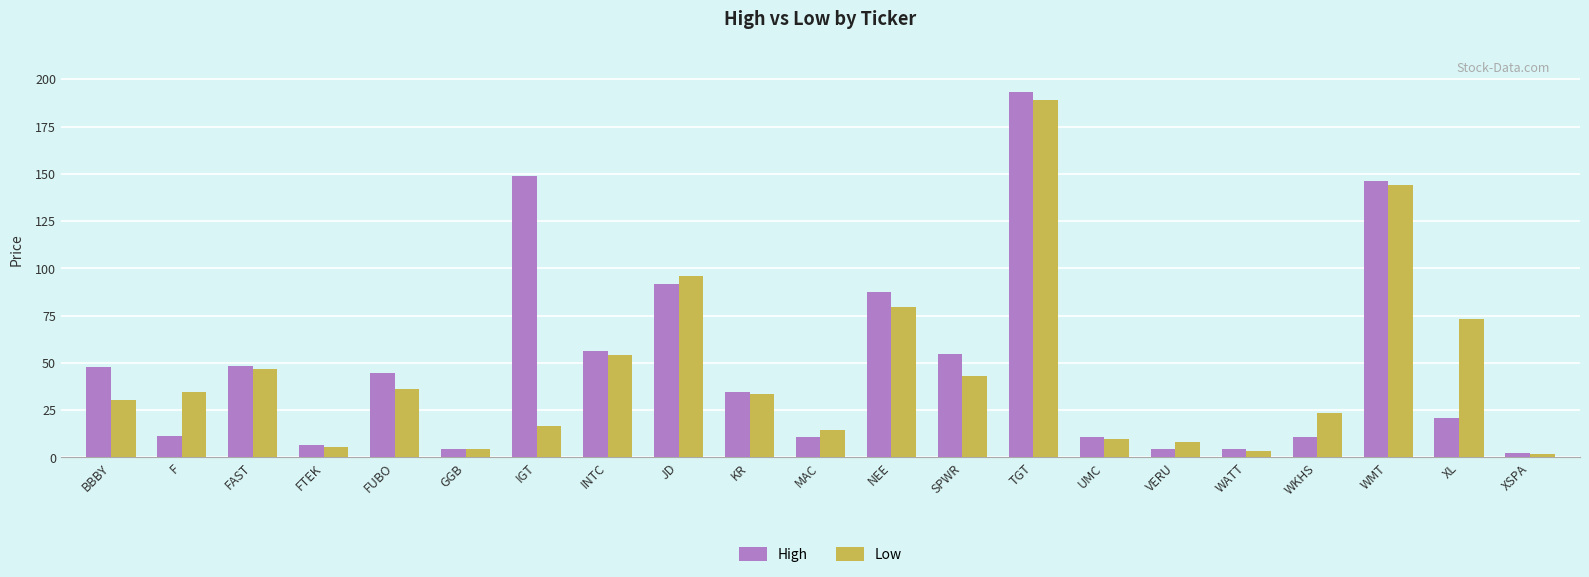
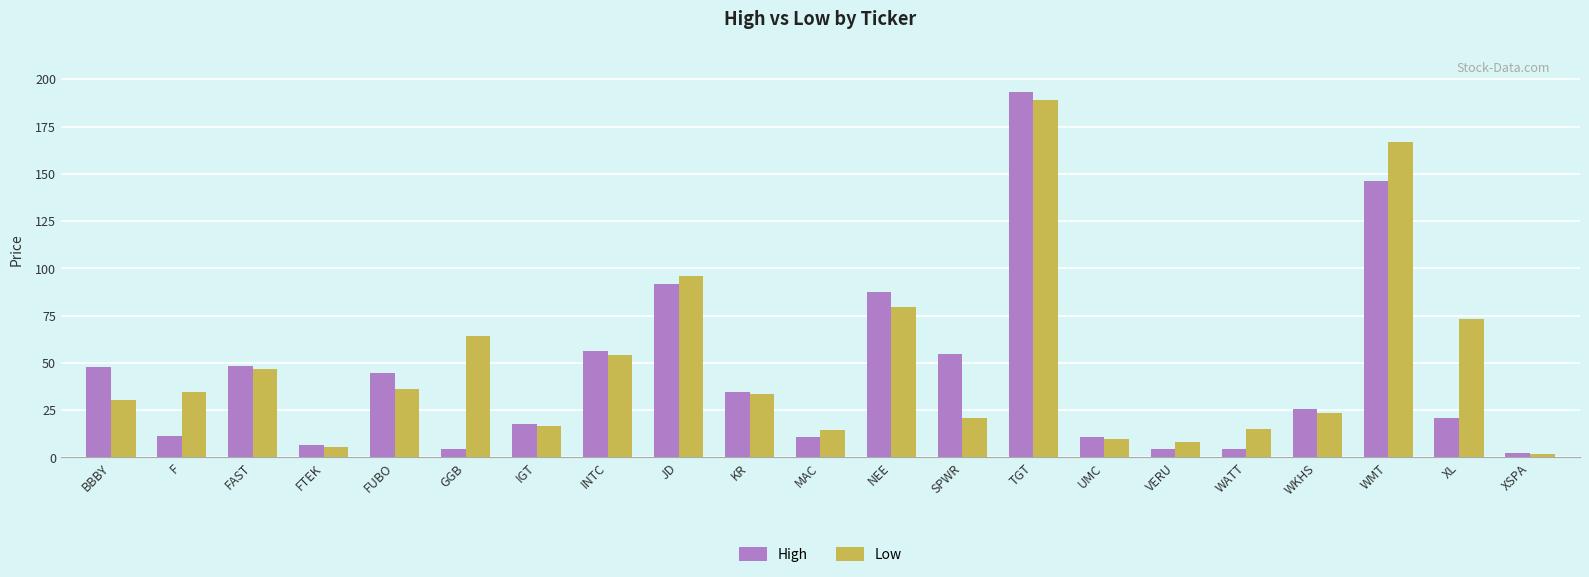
Low, GGB: 4 -> 64
High, IGT: 149 -> 18
Low, SPWR: 43 -> 21
Low, WATT: 3 -> 15
High, WKHS: 11 -> 26
Low, WMT: 144 -> 167
